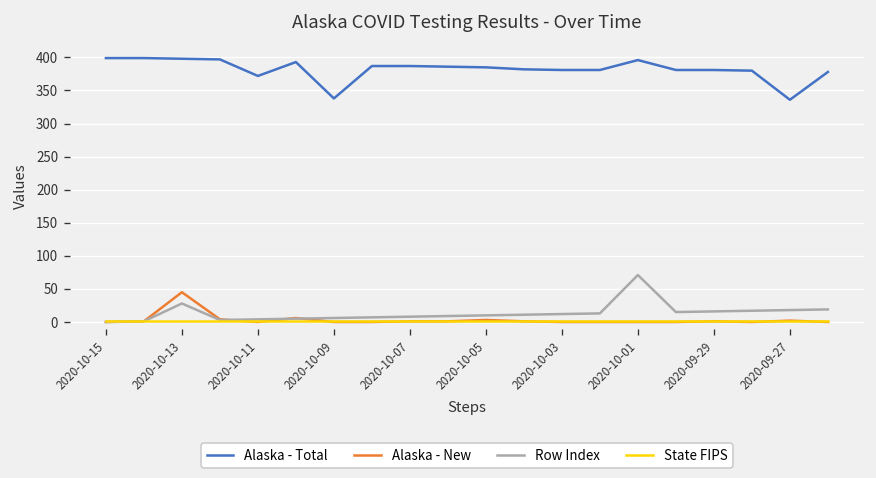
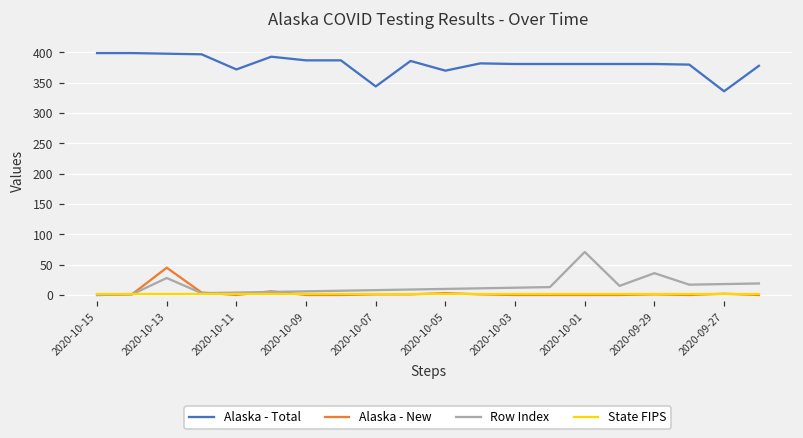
Alaska - Total, 2020-10-09: 340 -> 390
Alaska - Total, 2020-10-07: 390 -> 340
Alaska - Total, 2020-10-05: 390 -> 370
Alaska - Total, 2020-10-01: 400 -> 380
Row Index, 2020-09-29: 20 -> 40
